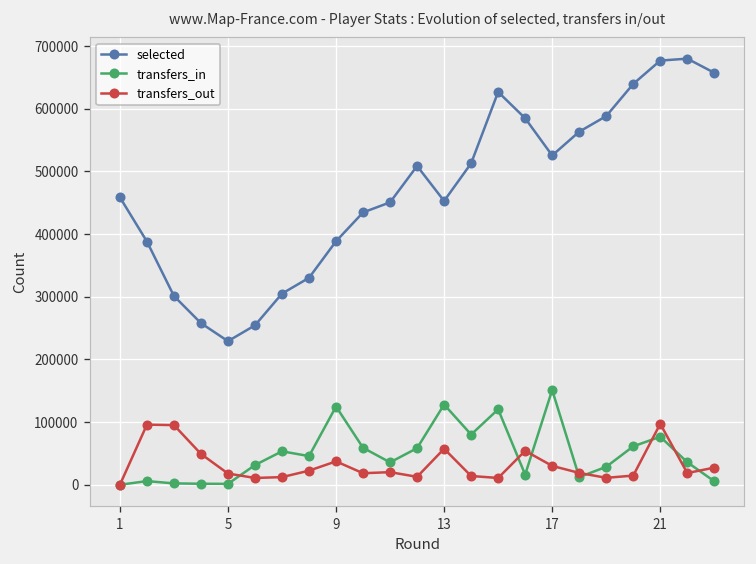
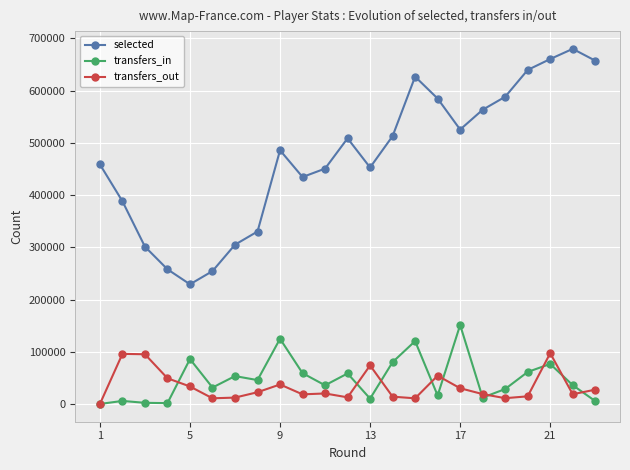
transfers_in, 5: 0 -> 90000
transfers_out, 5: 20000 -> 30000
selected, 9: 390000 -> 490000
transfers_in, 13: 130000 -> 10000
transfers_out, 13: 60000 -> 70000
selected, 21: 680000 -> 660000
